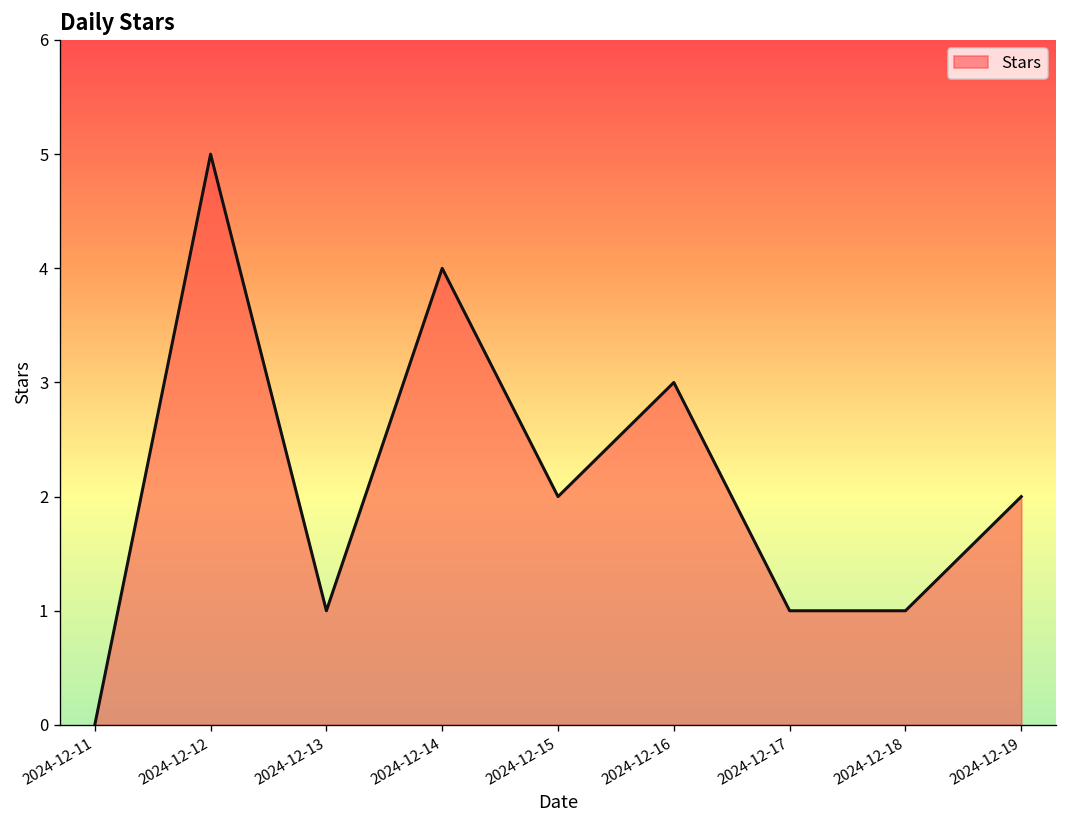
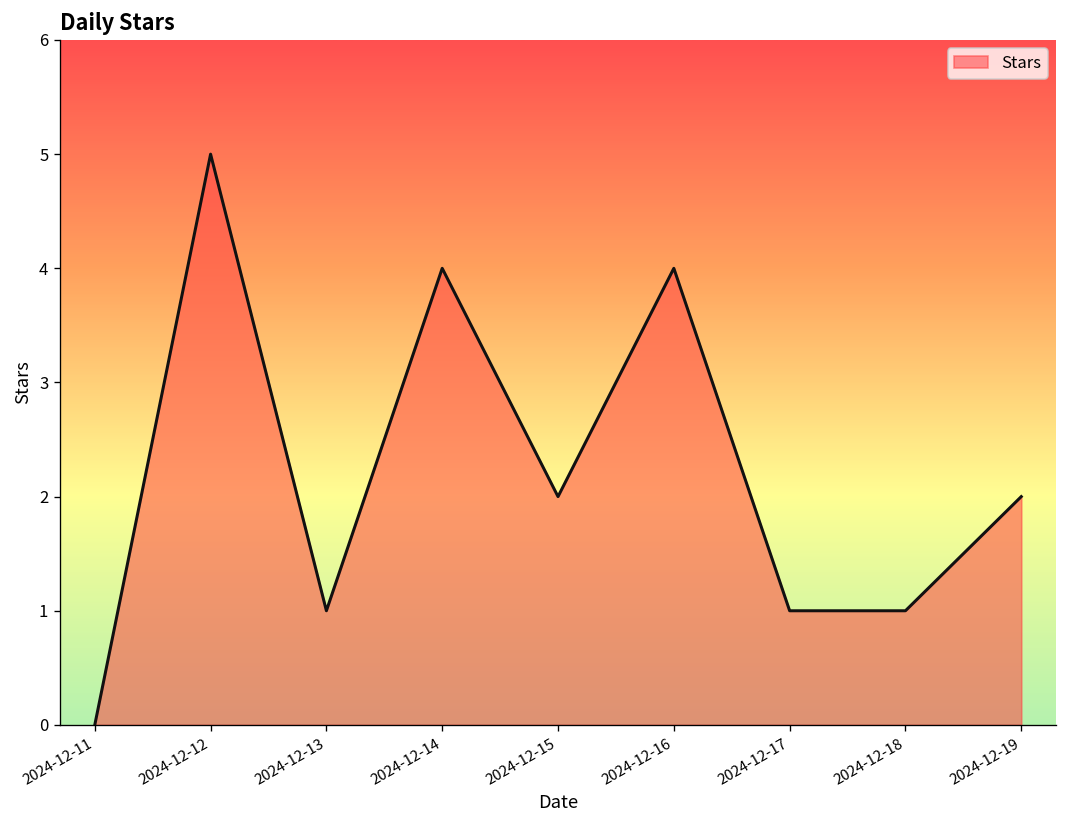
2024-12-16: 3 -> 4
